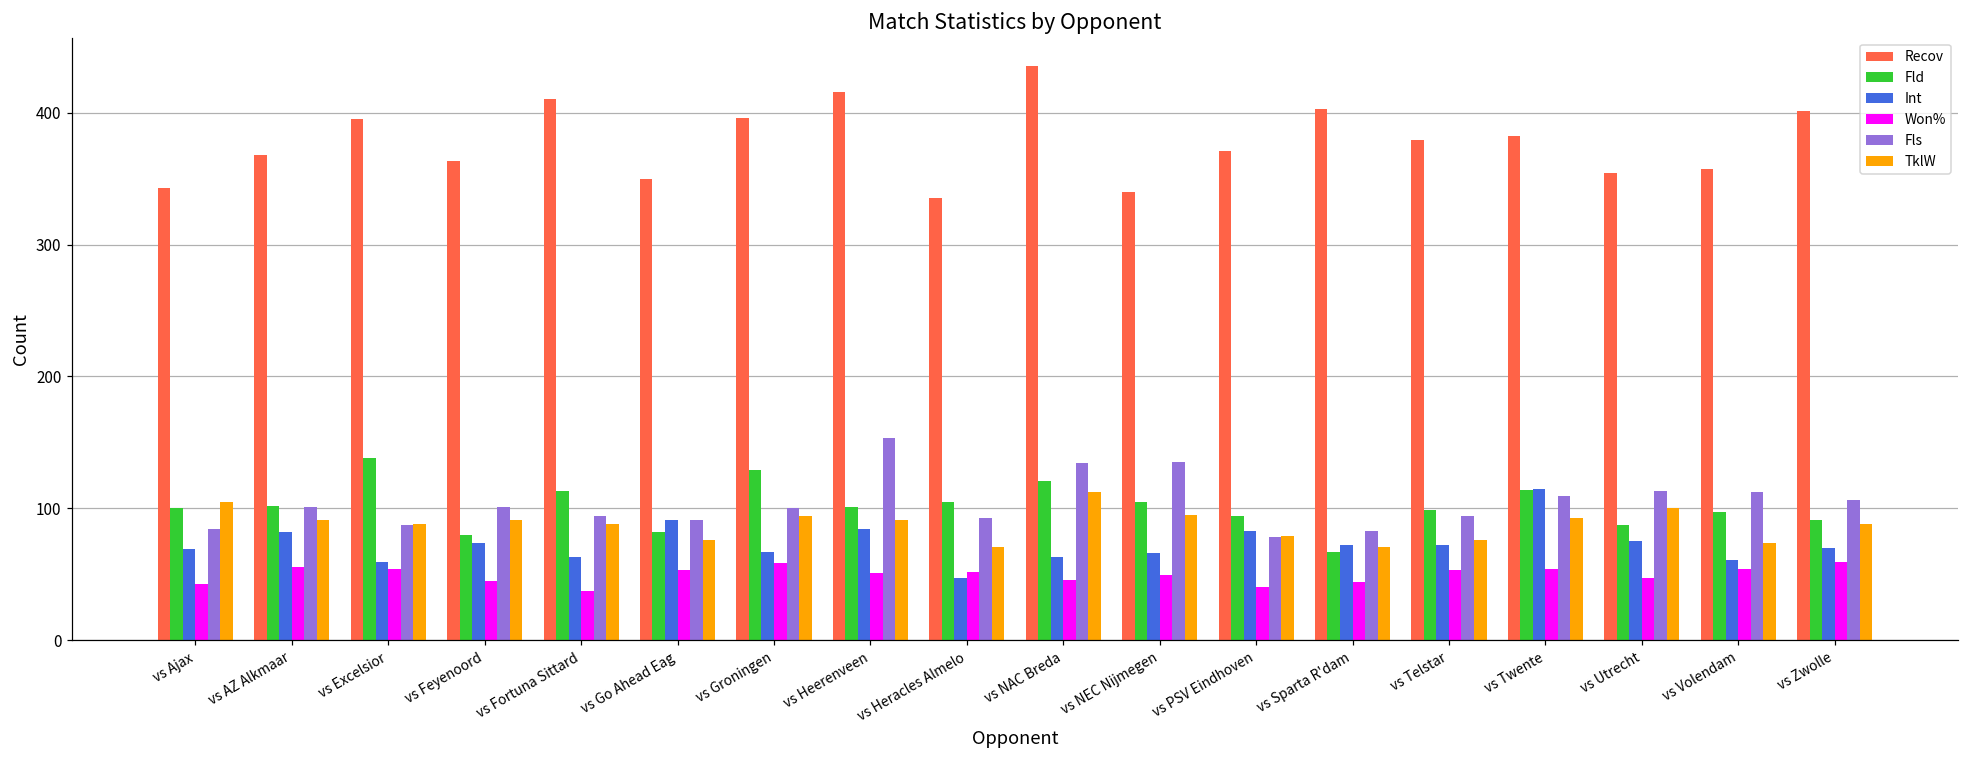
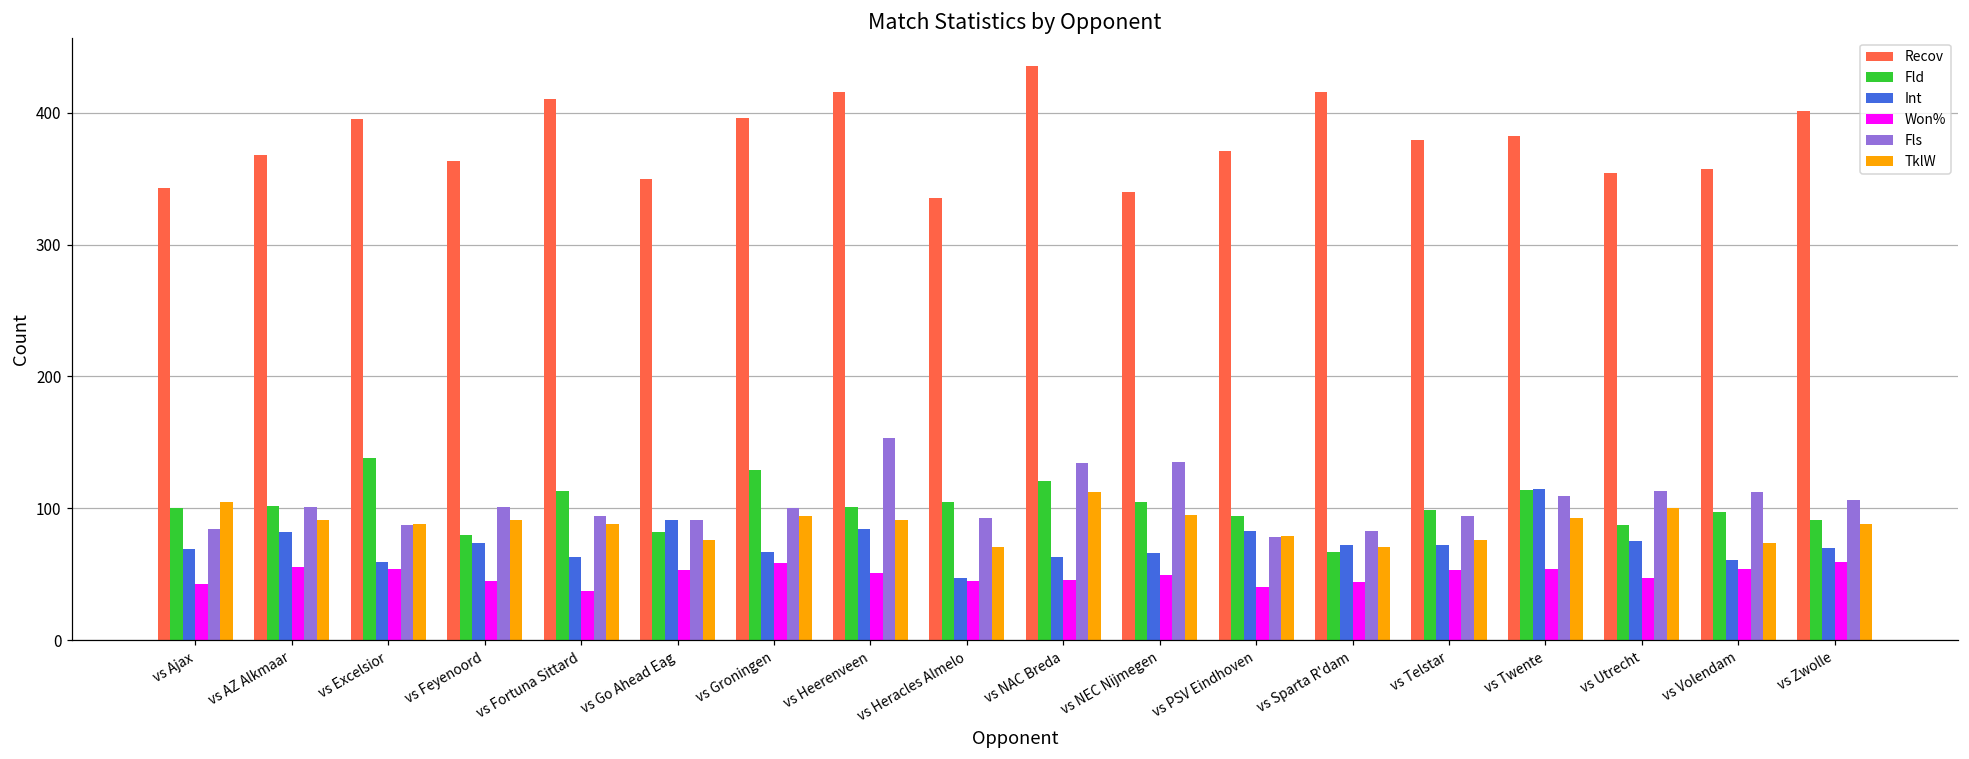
Won%, vs Heracles Almelo: 52 -> 45
Recov, vs Sparta R'dam: 403 -> 416
